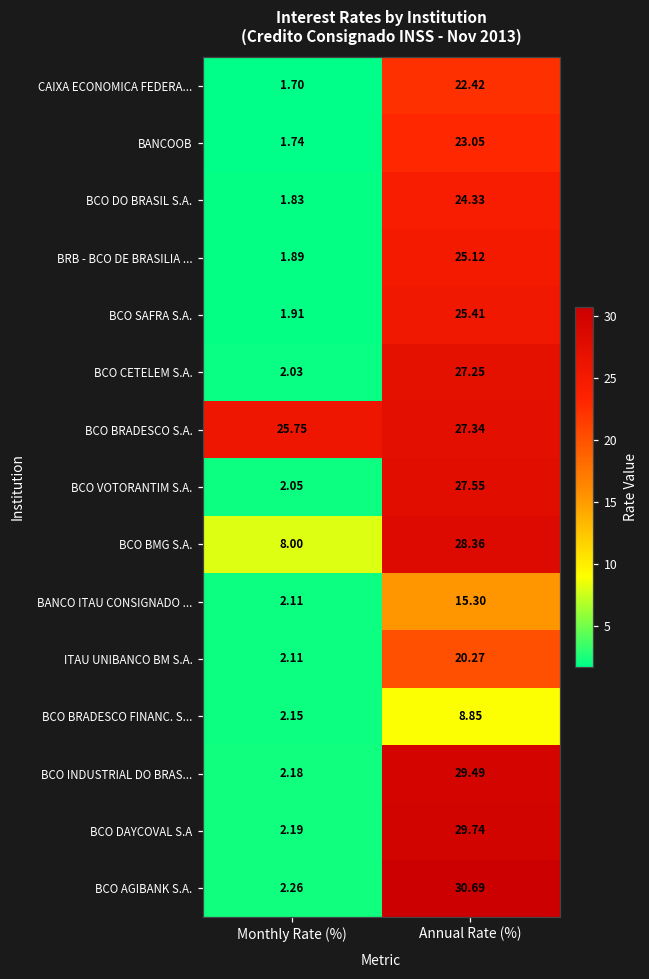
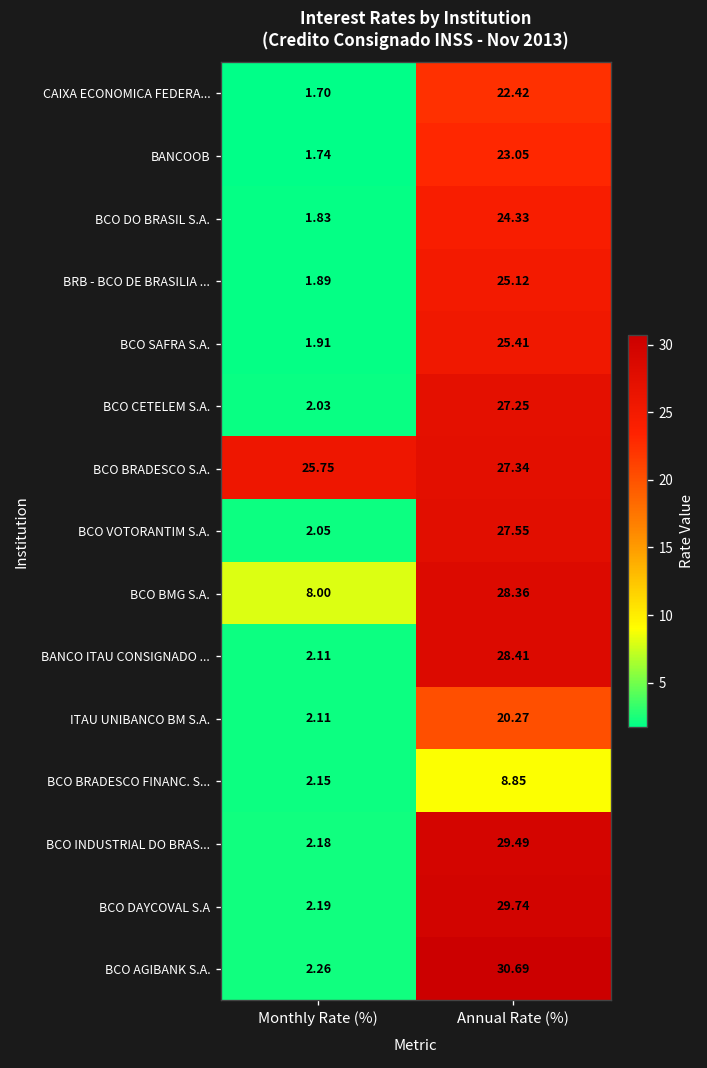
BANCO ITAU CONSIGNADO ..., Annual Rate (%): 15.30 -> 28.41
